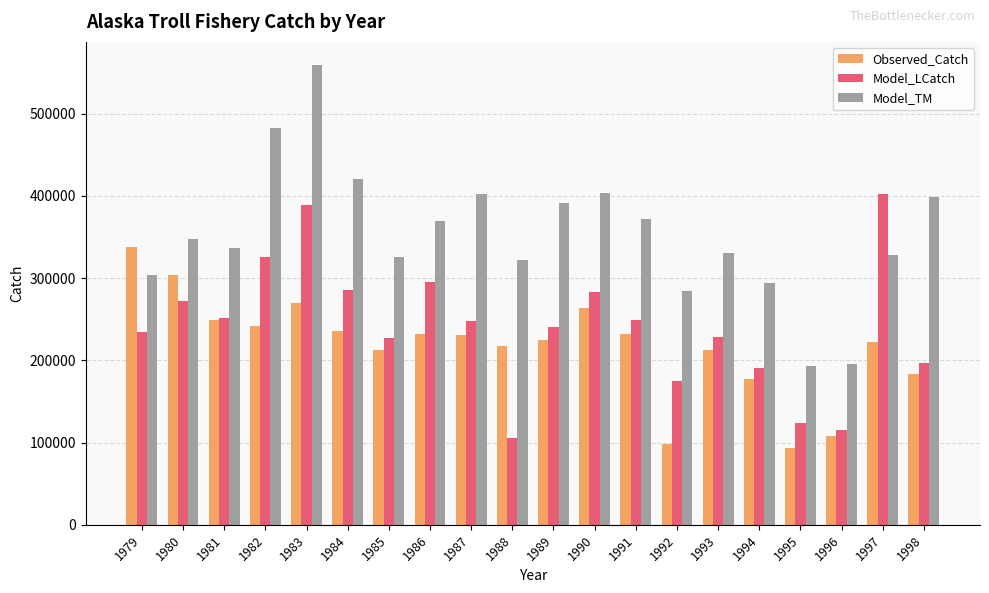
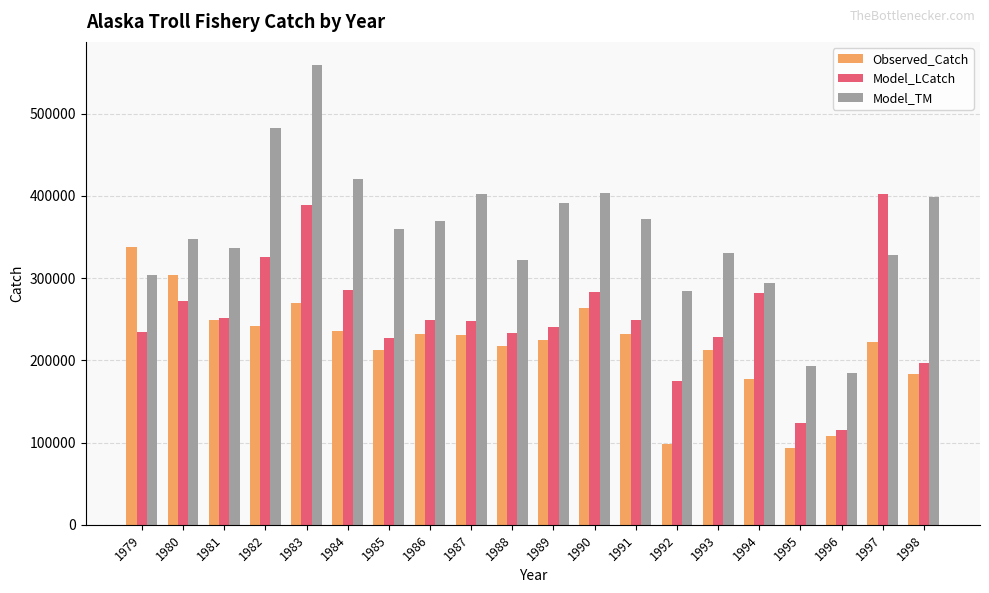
Model_TM, 1985: 330000 -> 360000
Model_LCatch, 1986: 290000 -> 250000
Model_LCatch, 1988: 110000 -> 230000
Model_LCatch, 1994: 190000 -> 280000
Model_TM, 1996: 200000 -> 180000
